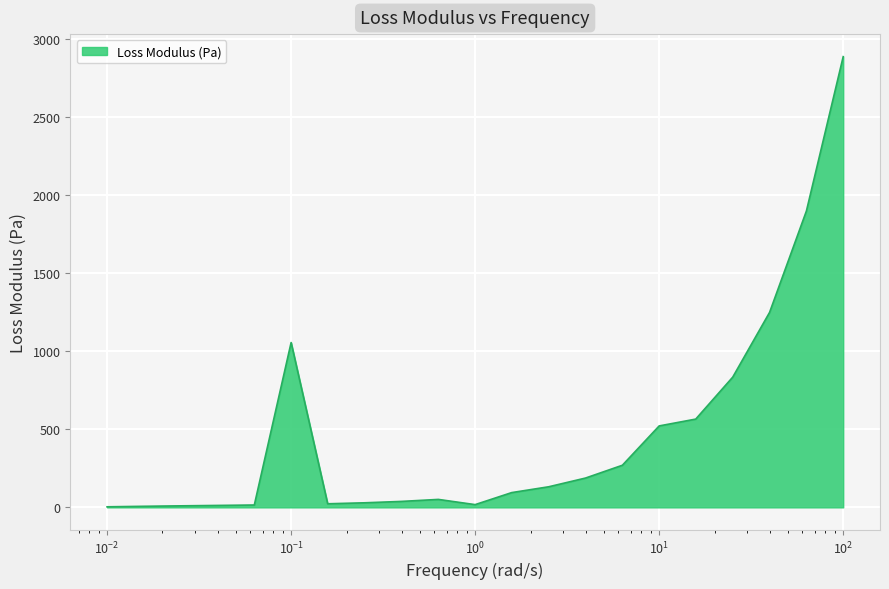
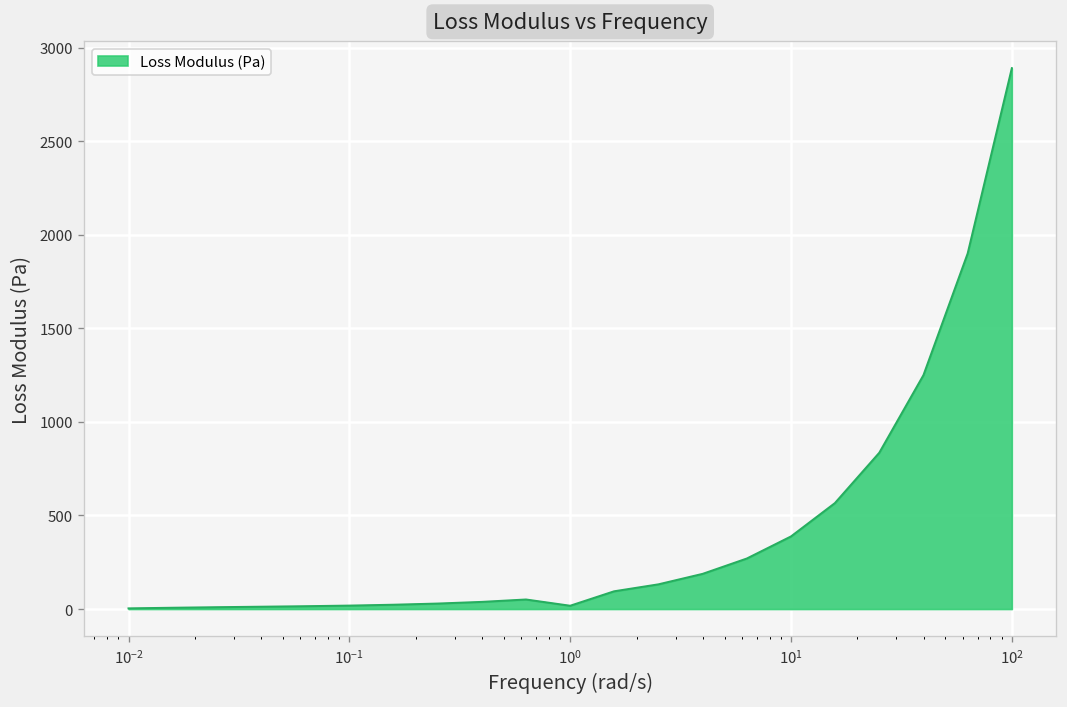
10^-1: 1060 -> 20
10^1: 520 -> 390
